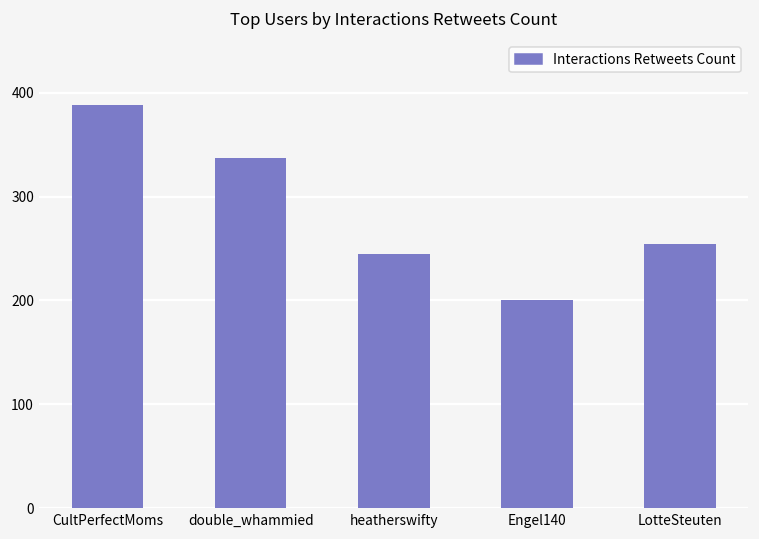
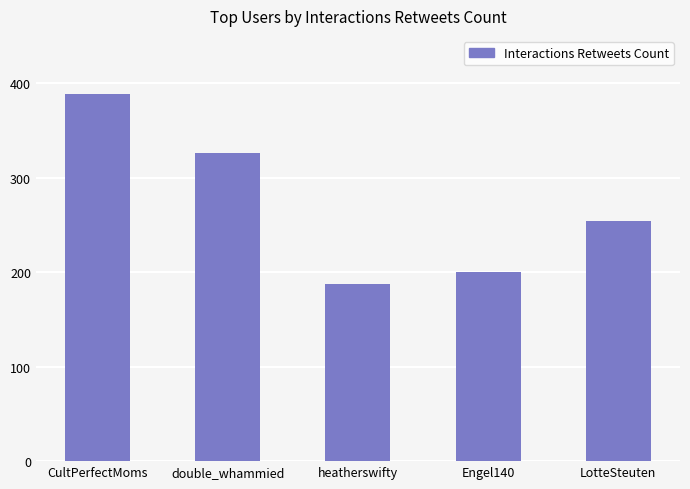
double_whammied: 340 -> 330
heatherswifty: 250 -> 190
